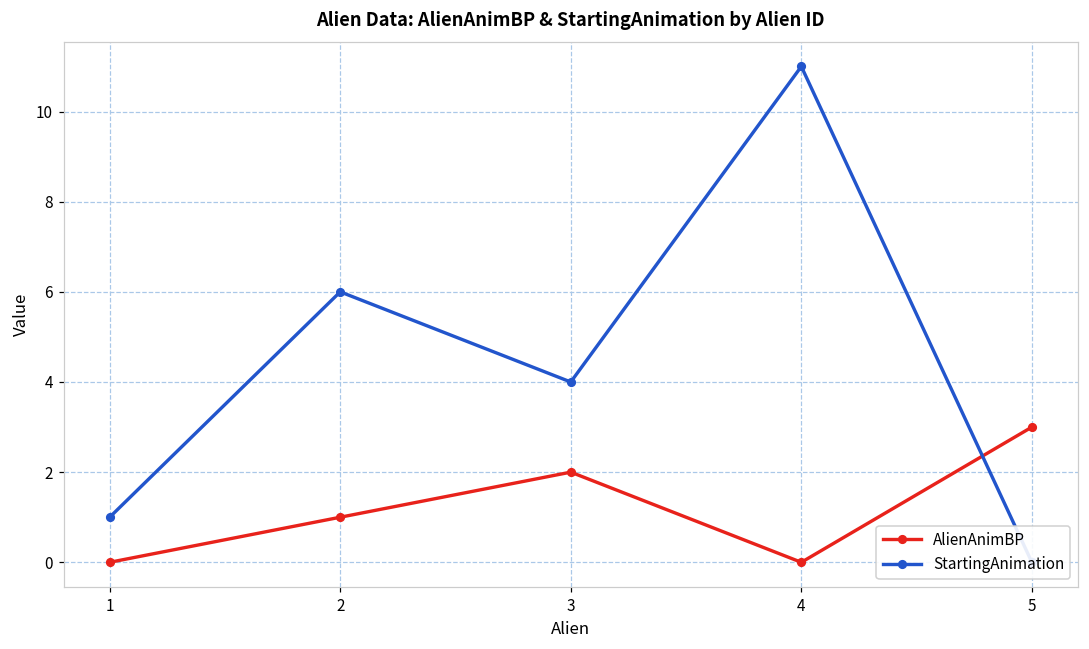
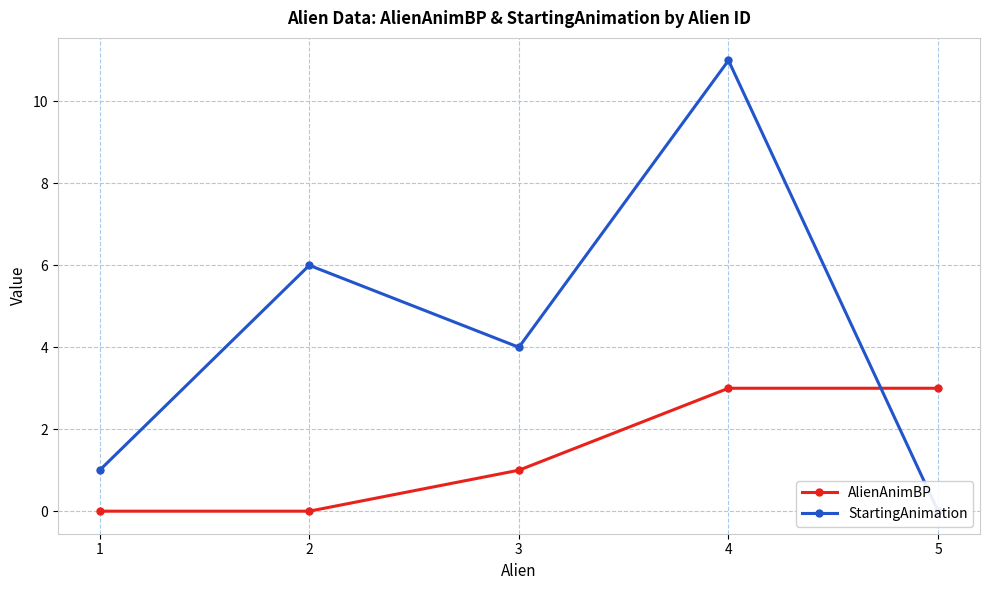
AlienAnimBP, 2: 1 -> 0
AlienAnimBP, 3: 2 -> 1
AlienAnimBP, 4: 0 -> 3
